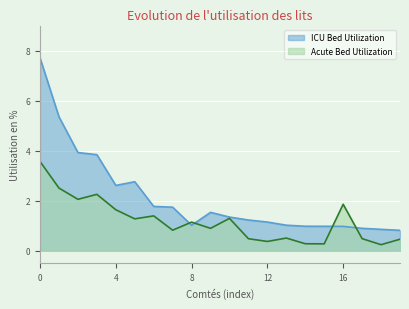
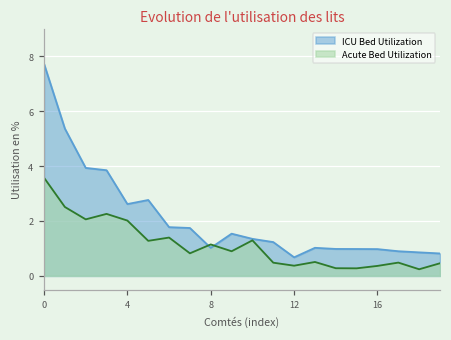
Acute Bed Utilization, 4: 1.6 -> 2.0
ICU Bed Utilization, 12: 1.1 -> 0.7
Acute Bed Utilization, 16: 1.9 -> 0.4
